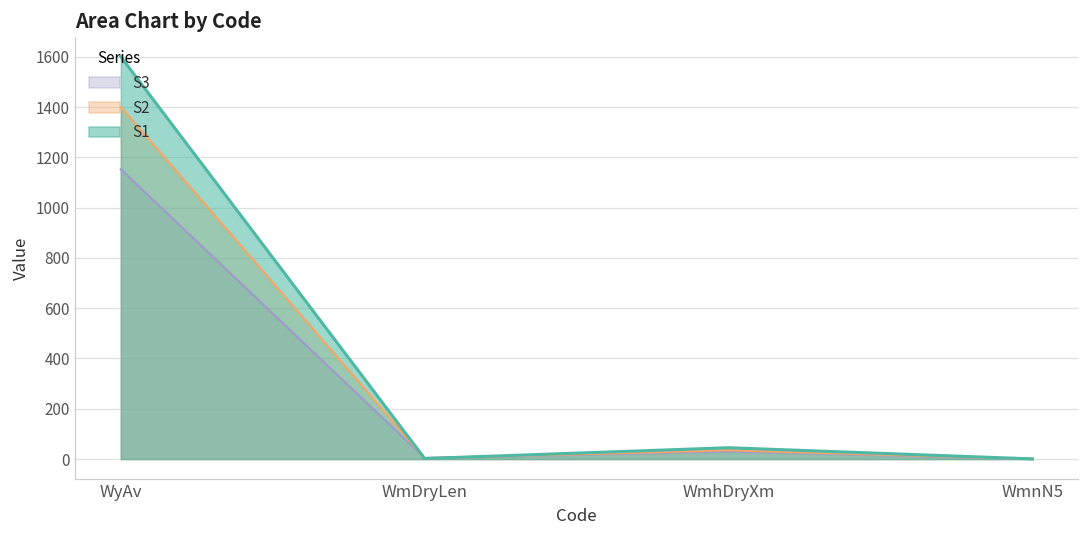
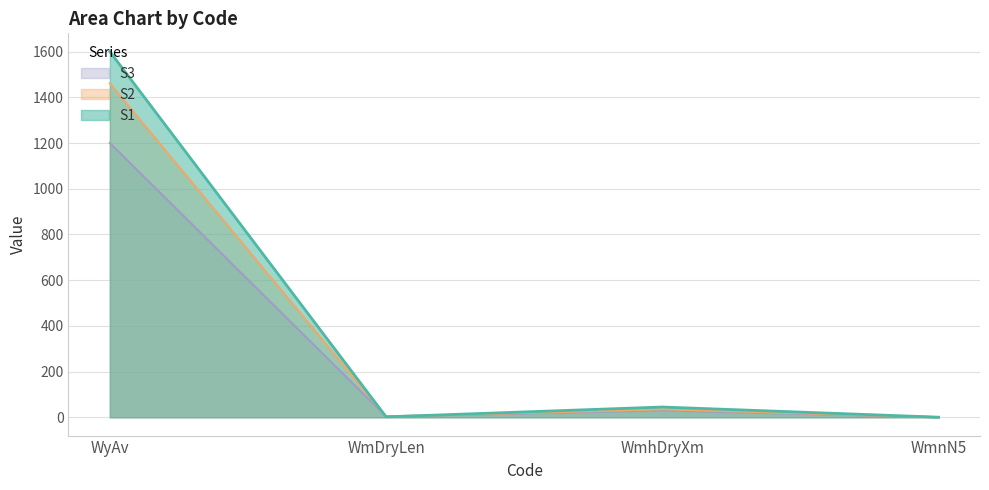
S3, WyAv: 1150 -> 1200
S2, WyAv: 1400 -> 1460
